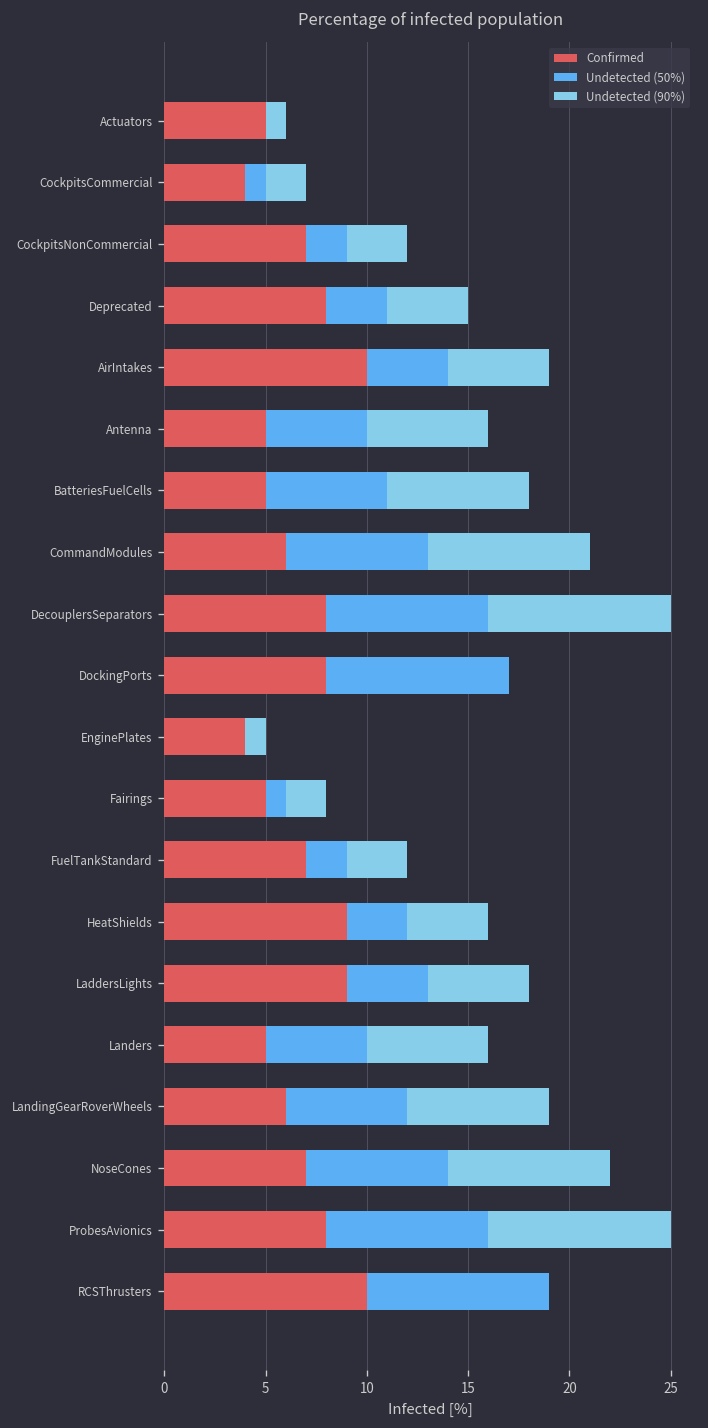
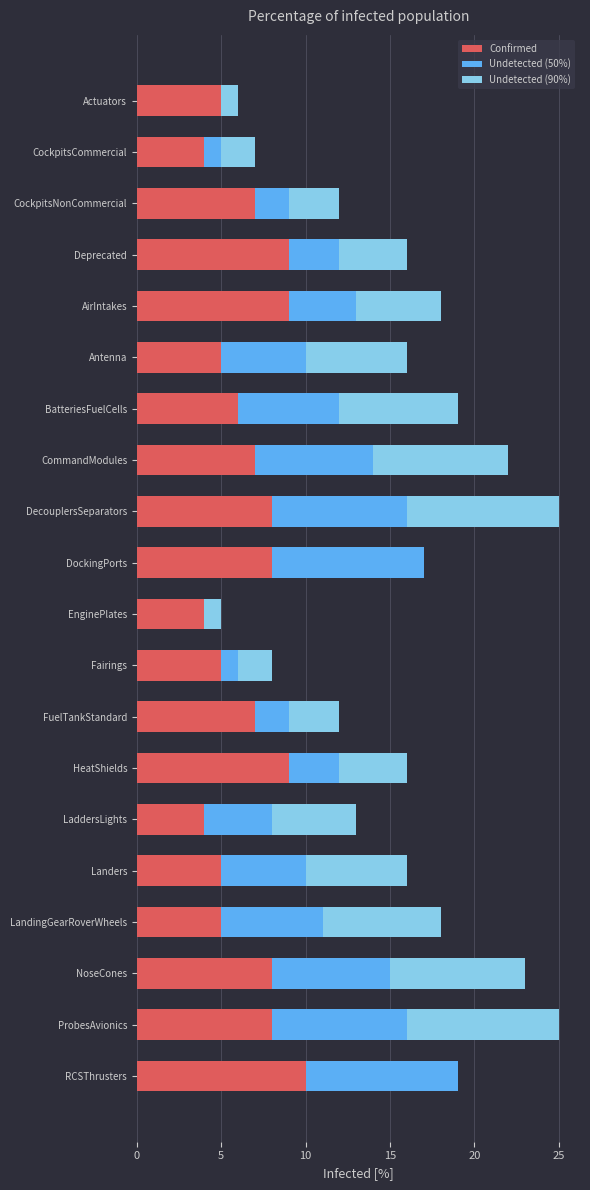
Confirmed, Deprecated: 8 -> 9
Confirmed, AirIntakes: 10 -> 9
Confirmed, BatteriesFuelCells: 5 -> 6
Confirmed, CommandModules: 6 -> 7
Confirmed, LaddersLights: 9 -> 4
Confirmed, LandingGearRoverWheels: 6 -> 5
Confirmed, NoseCones: 7 -> 8
